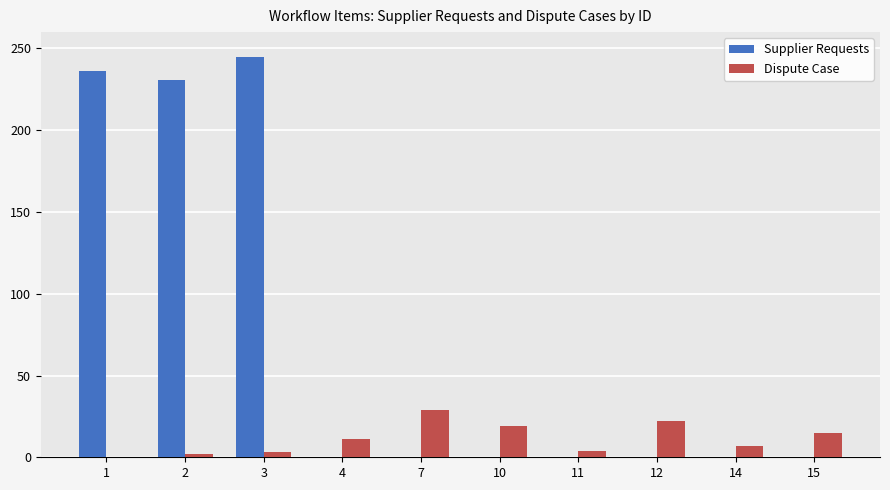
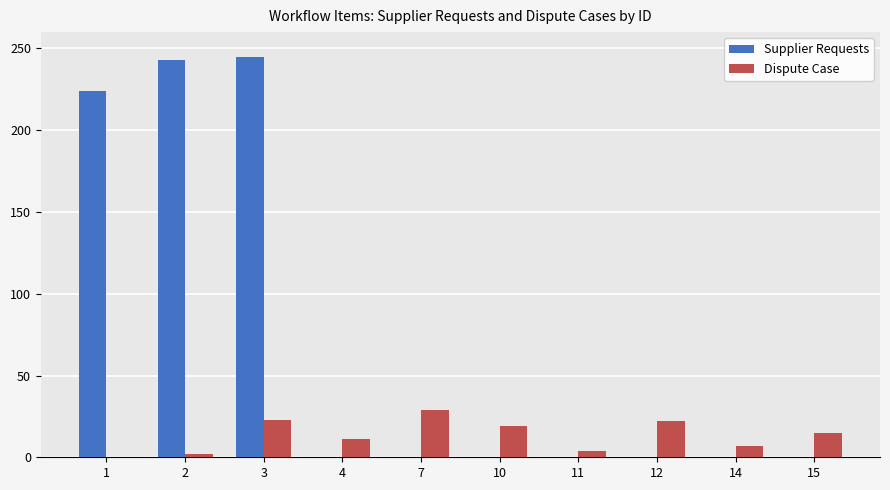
Supplier Requests, 1: 236 -> 224
Supplier Requests, 2: 231 -> 243
Dispute Case, 3: 3 -> 23
